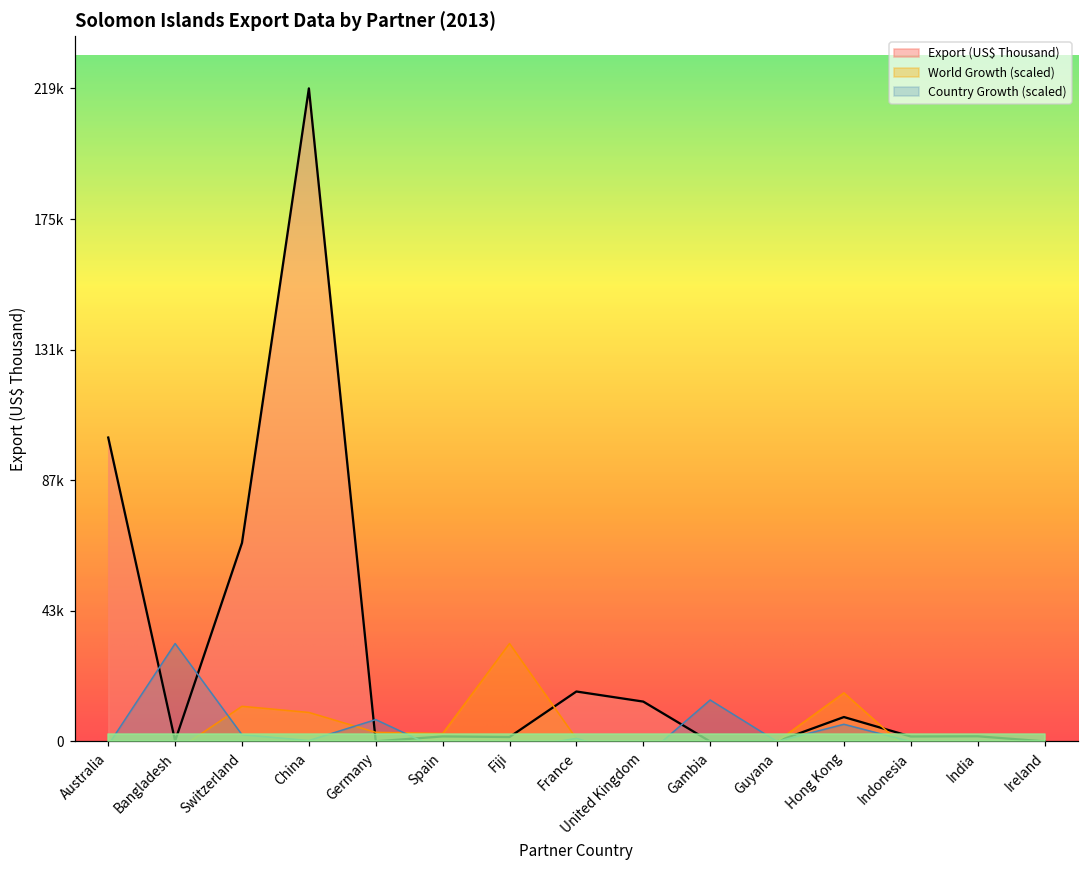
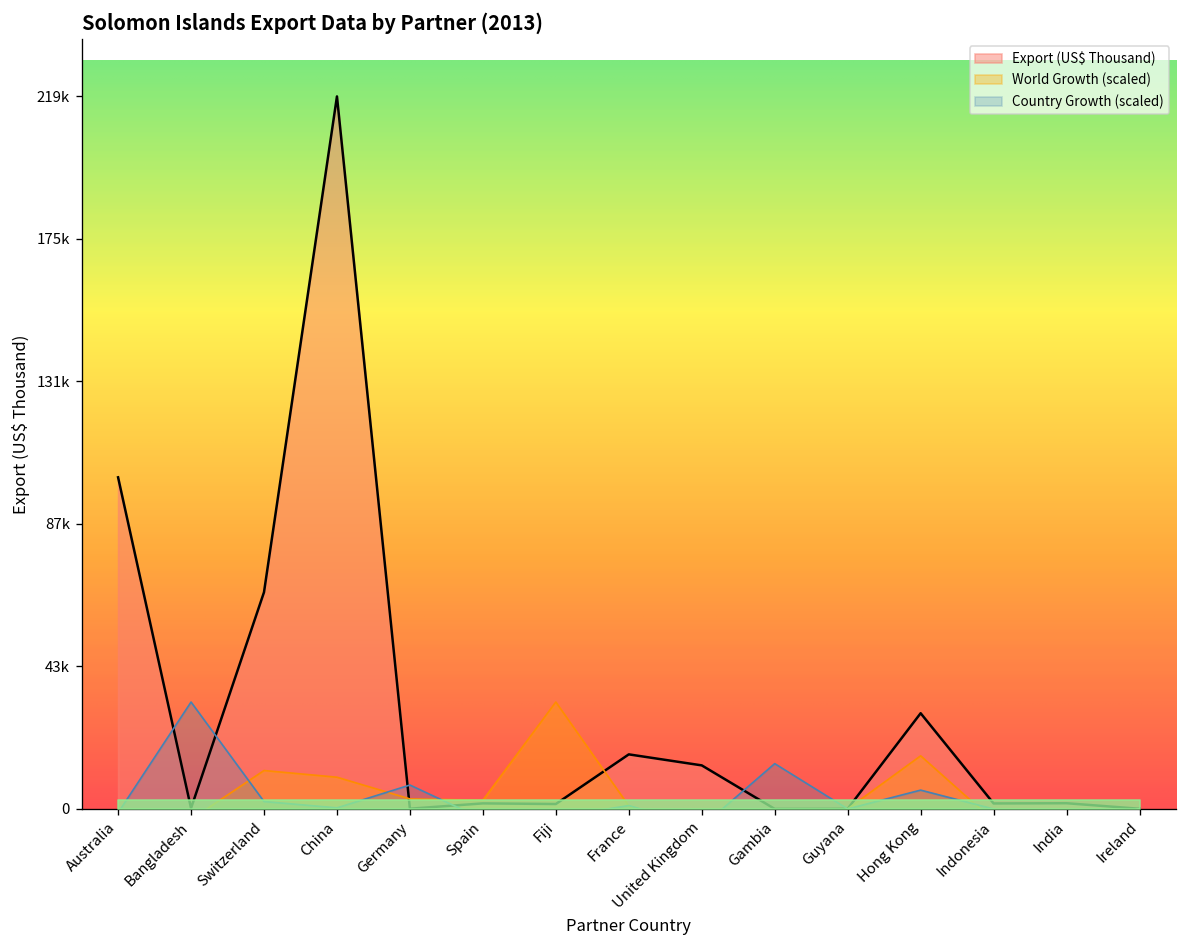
Export (US$ Thousand), Hong Kong: 8000 -> 29000
